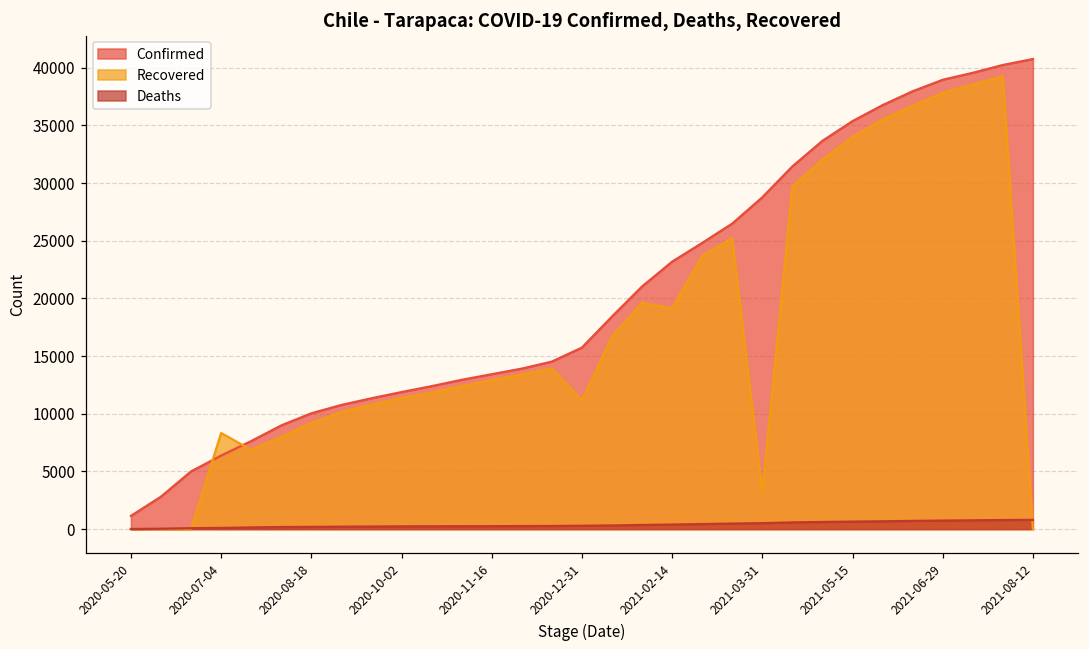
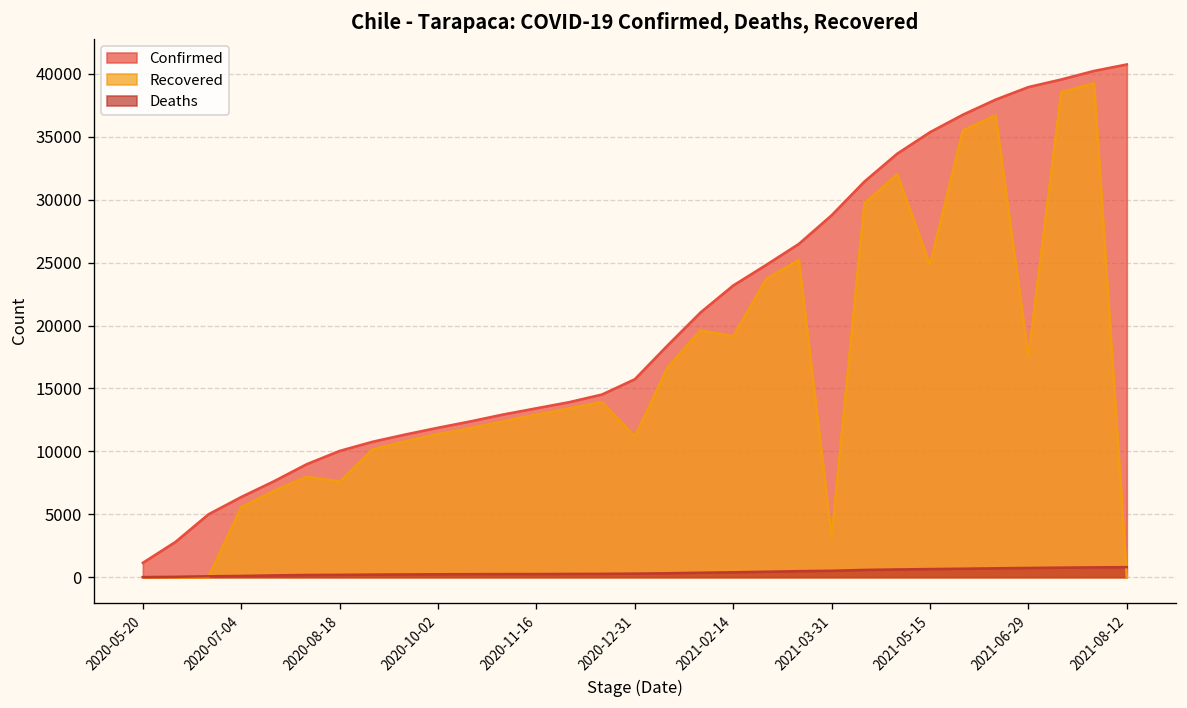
Recovered, 2020-07-04: 8300 -> 5600
Recovered, 2020-08-18: 9200 -> 7600
Recovered, 2021-05-15: 34000 -> 24800
Recovered, 2021-06-29: 37800 -> 17500
